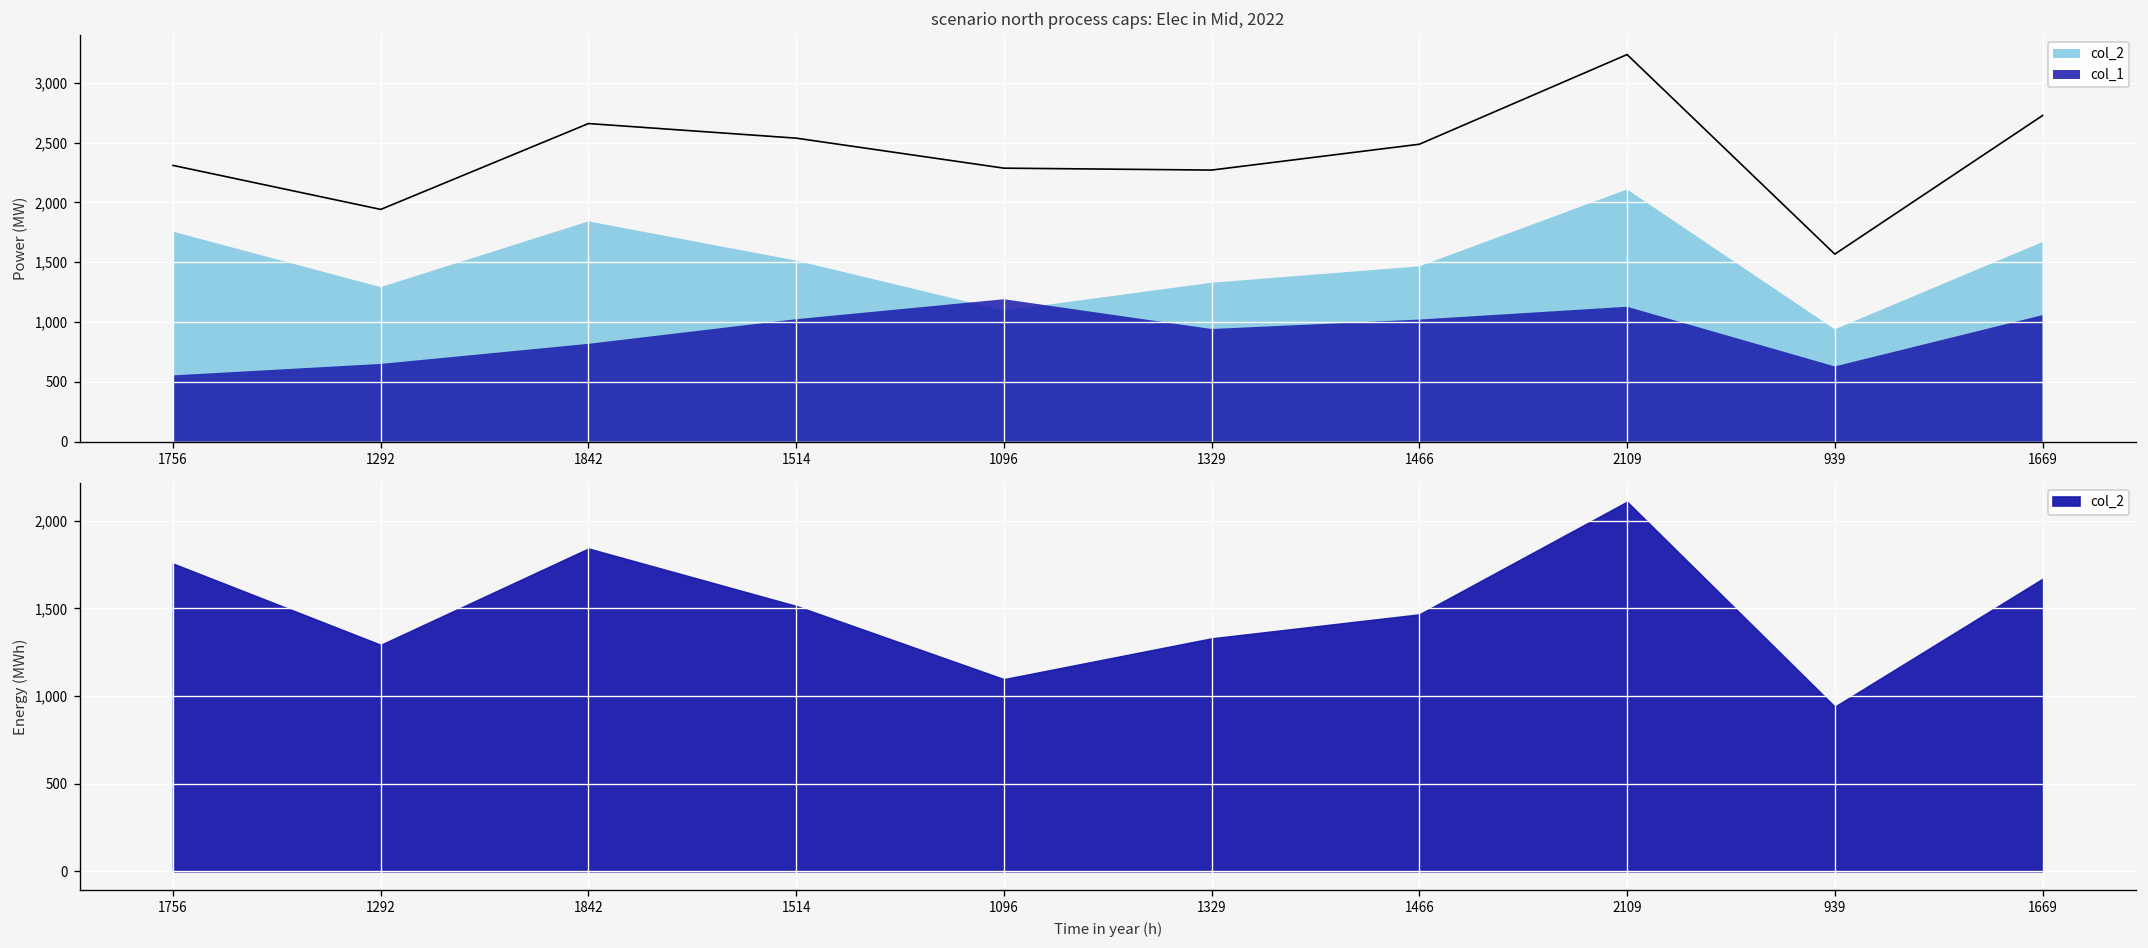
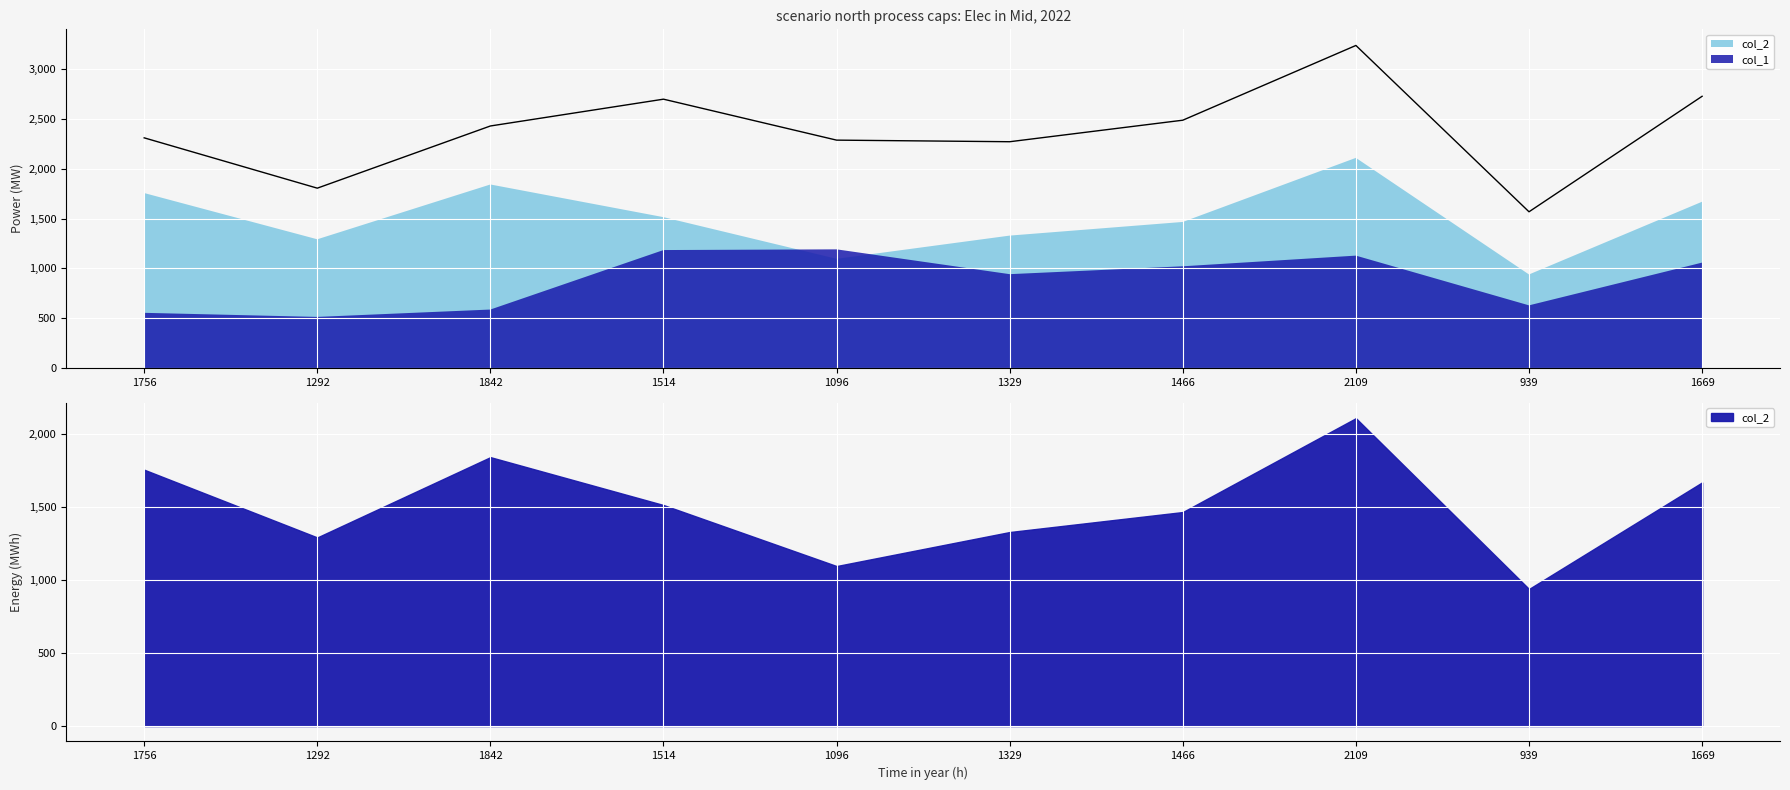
scenario north process caps: Elec in Mid, 2022, col_1, 1292: 700 -> 500
scenario north process caps: Elec in Mid, 2022, col_1, 1842: 800 -> 600
scenario north process caps: Elec in Mid, 2022, col_1, 1514: 1,000 -> 1,200
